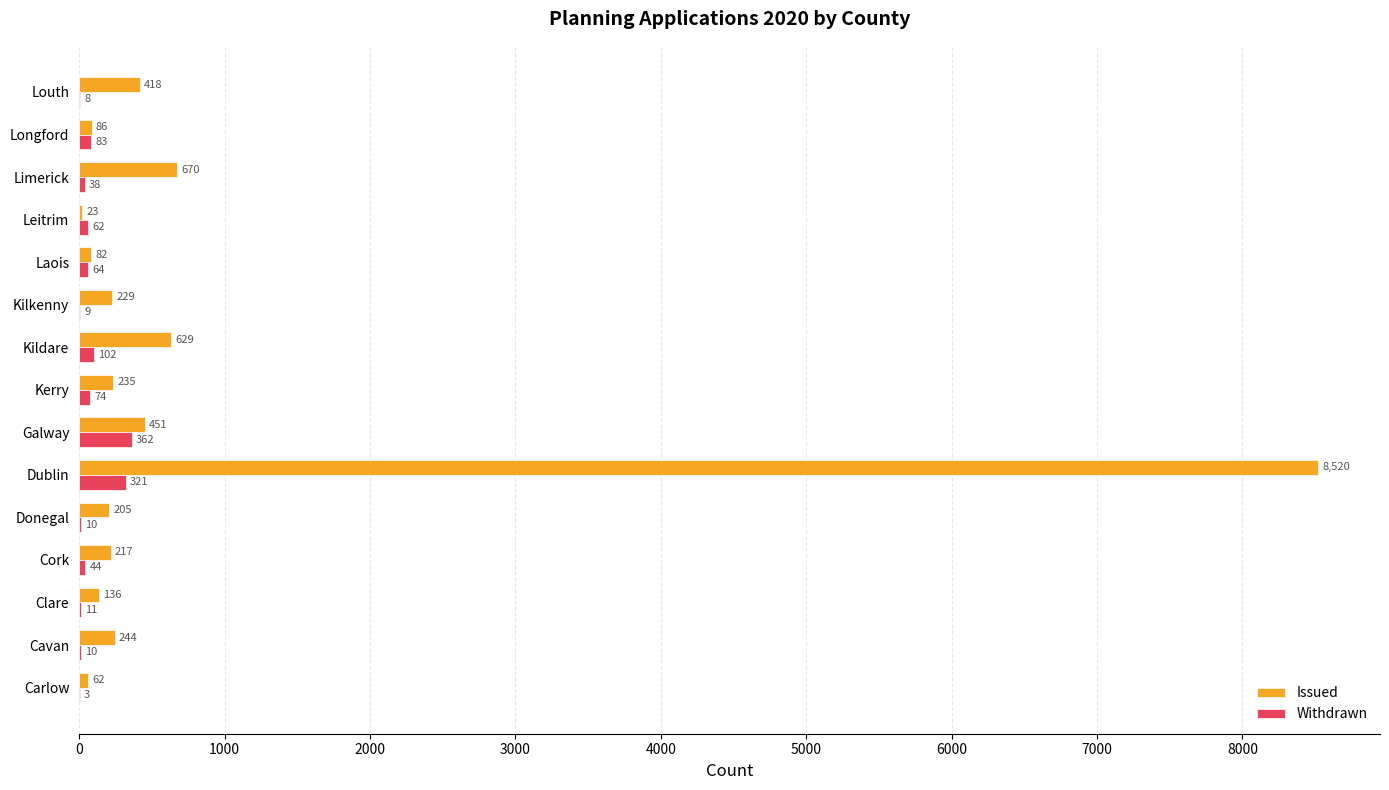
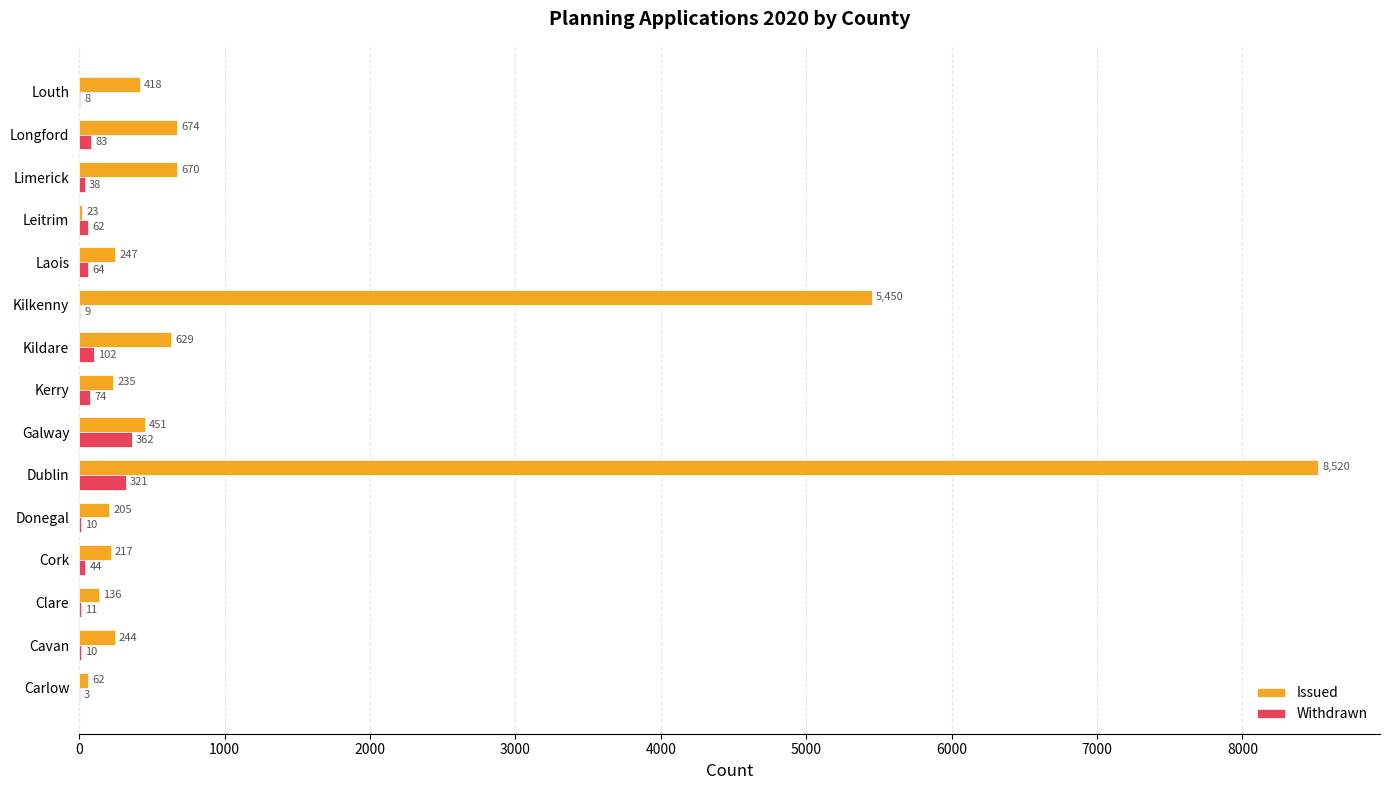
Issued, Longford: 86 -> 674
Issued, Laois: 82 -> 247
Issued, Kilkenny: 229 -> 5,450
